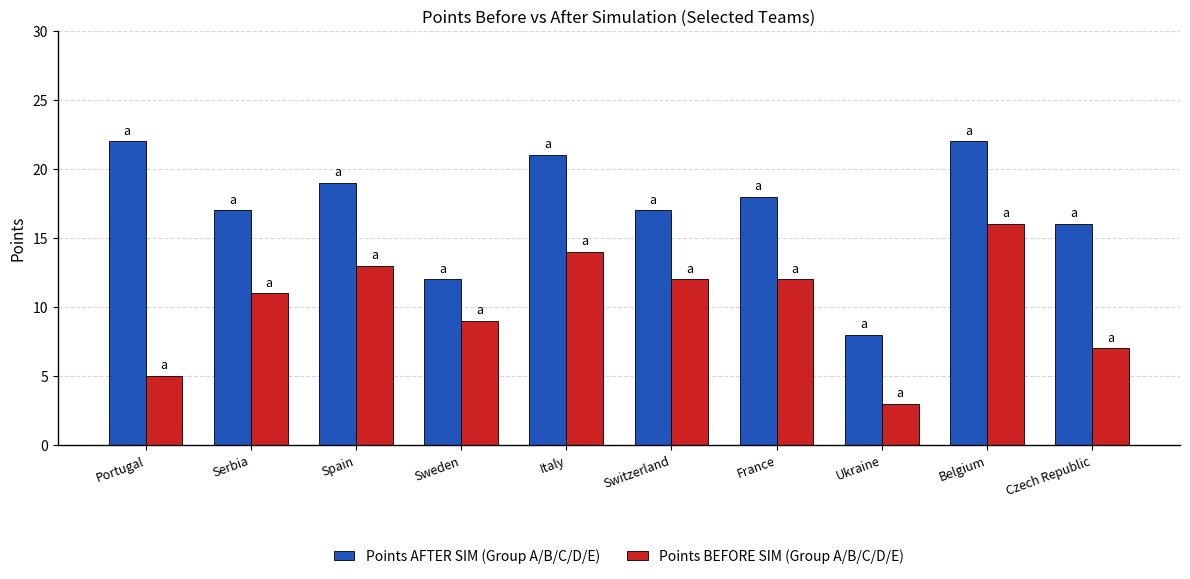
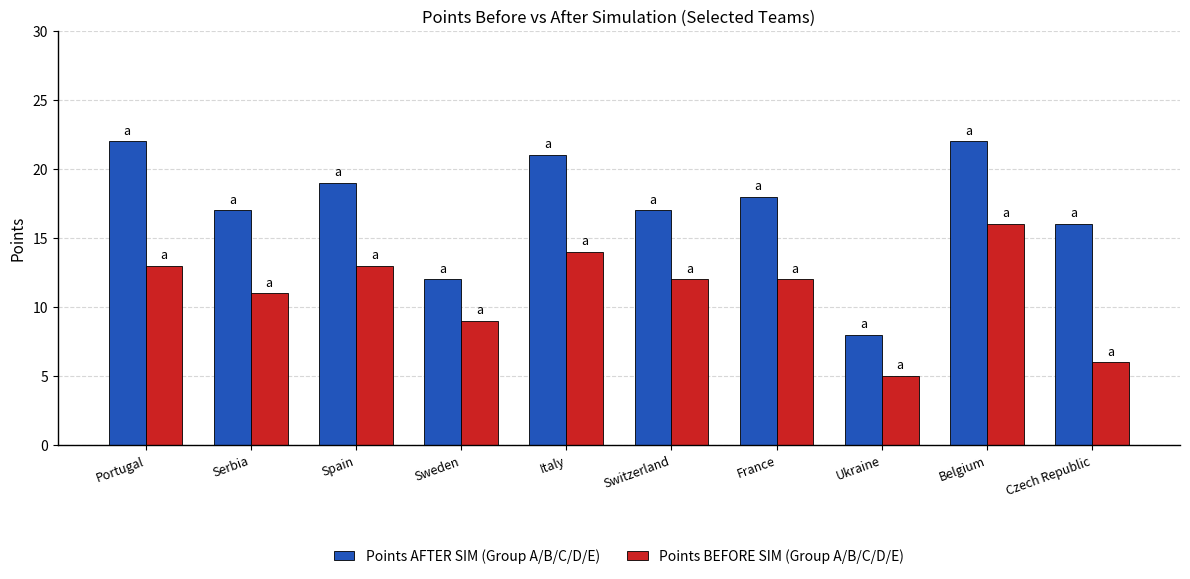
Points BEFORE SIM (Group A/B/C/D/E), Portugal: 5 -> 13
Points BEFORE SIM (Group A/B/C/D/E), Ukraine: 3 -> 5
Points BEFORE SIM (Group A/B/C/D/E), Czech Republic: 7 -> 6
